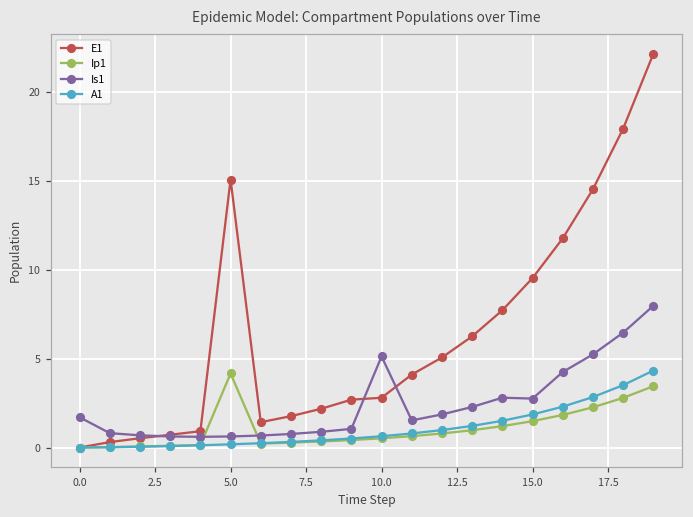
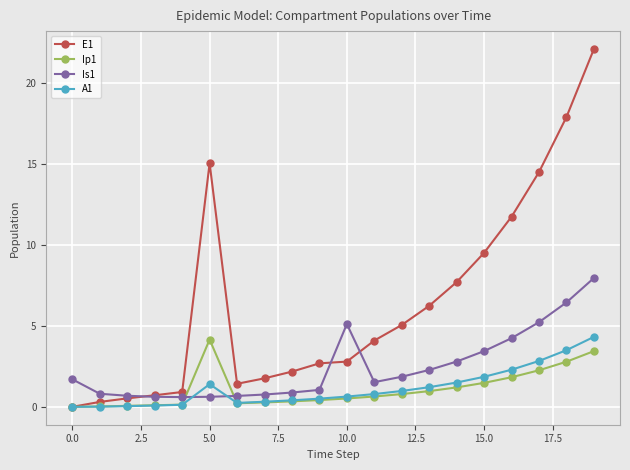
A1, 5.0: 0.2 -> 1.4
Is1, 15.0: 2.7 -> 3.4
